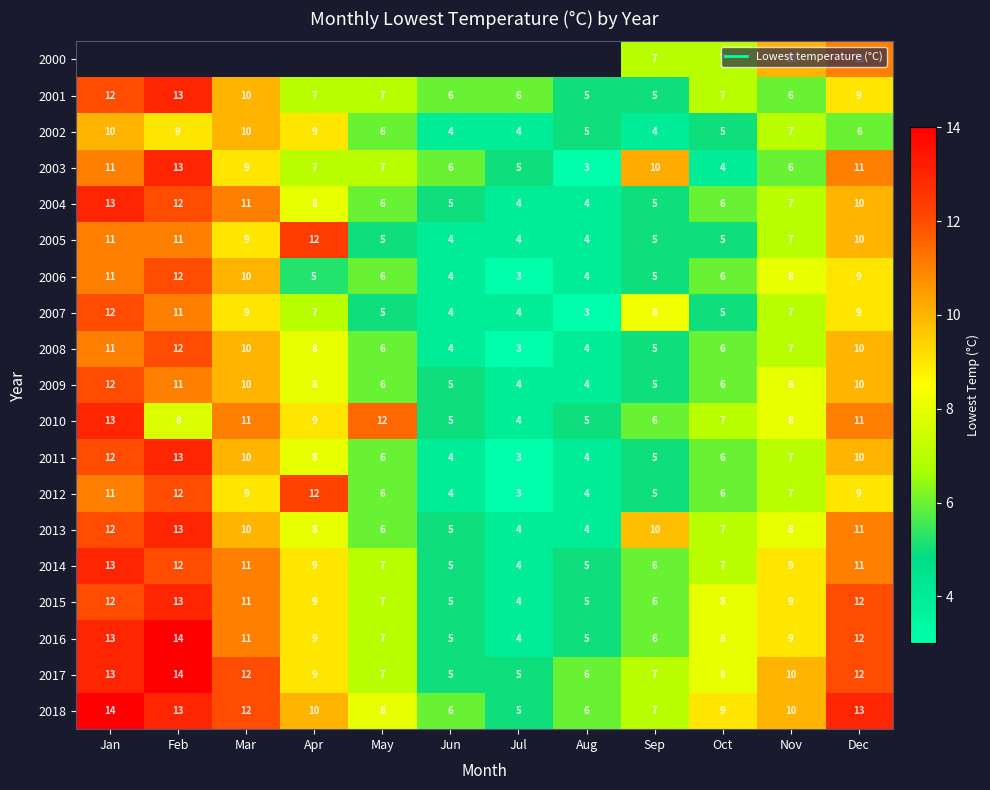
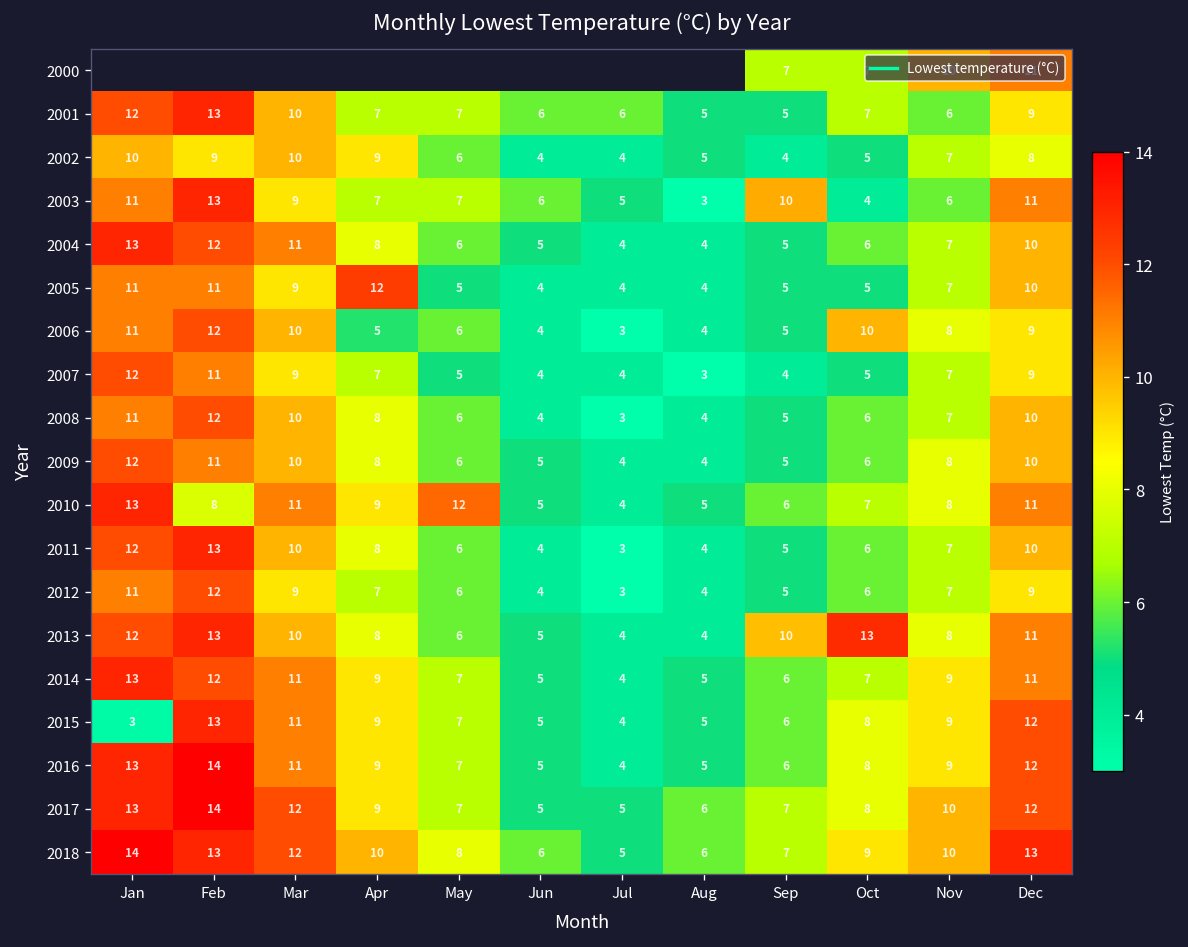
2002, Dec: 6 -> 8
2006, Oct: 6 -> 10
2007, Sep: 8 -> 4
2012, Apr: 12 -> 7
2013, Oct: 7 -> 13
2015, Jan: 12 -> 3
